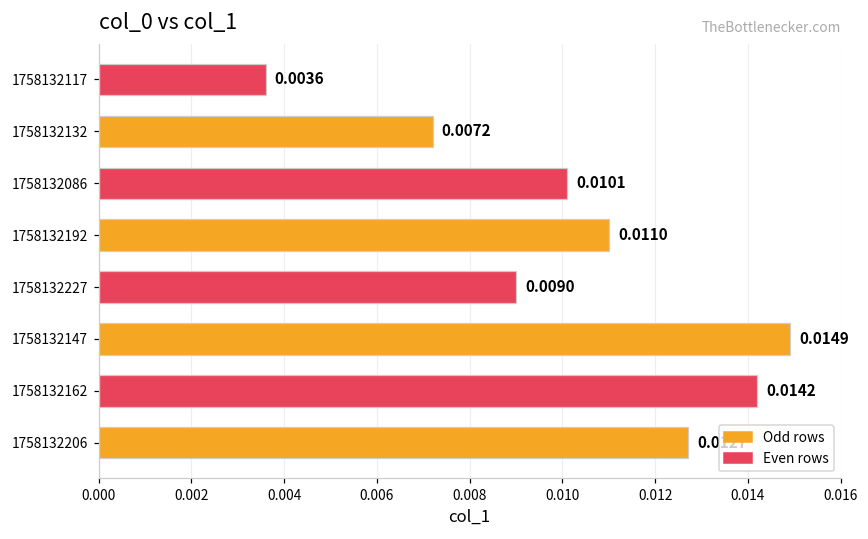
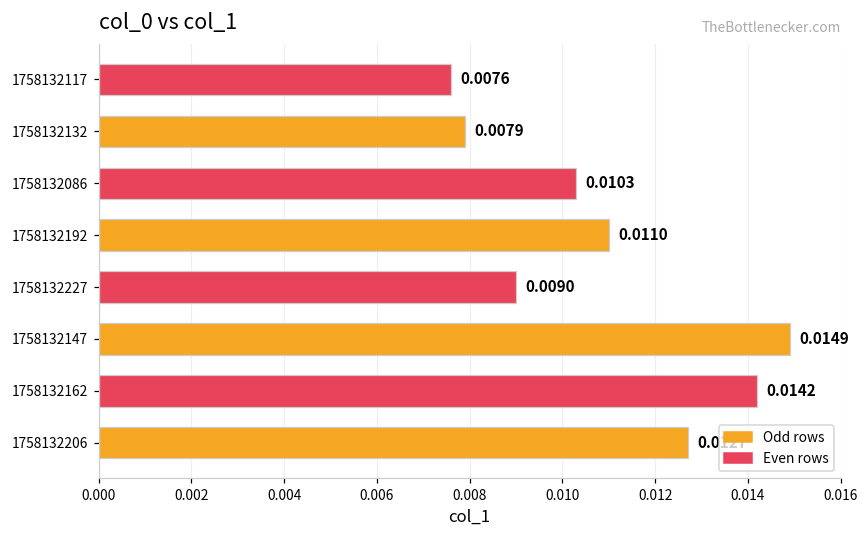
1758132117: 0.0036 -> 0.0076
1758132132: 0.0072 -> 0.0079
1758132086: 0.0101 -> 0.0103
